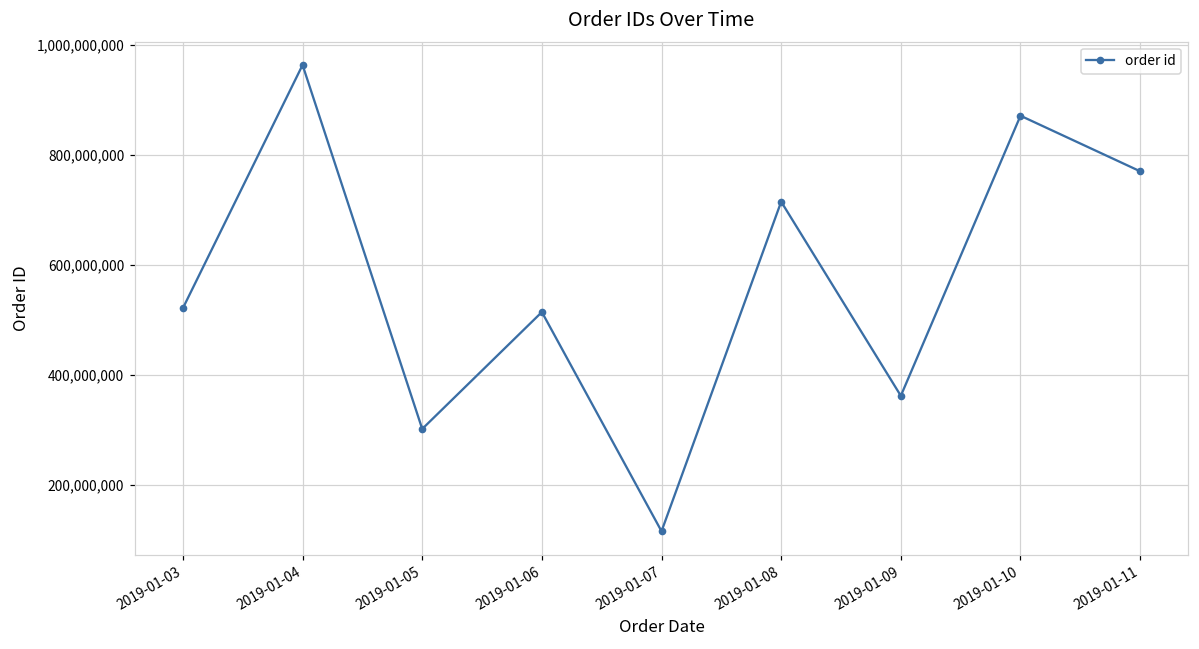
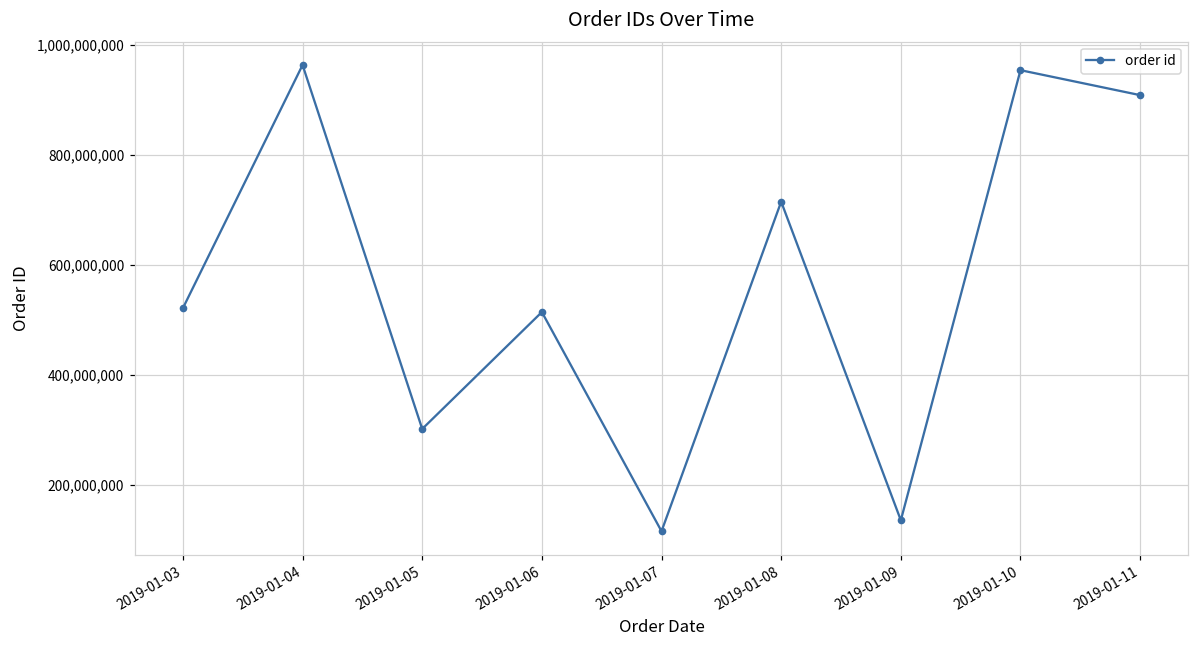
2019-01-09: 360,000,000 -> 140,000,000
2019-01-10: 870,000,000 -> 950,000,000
2019-01-11: 770,000,000 -> 910,000,000
